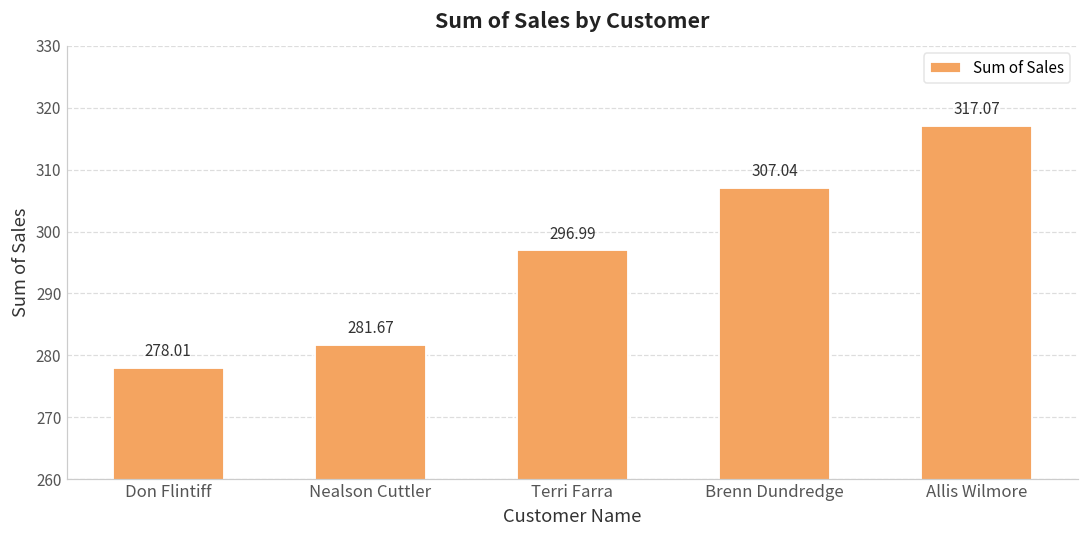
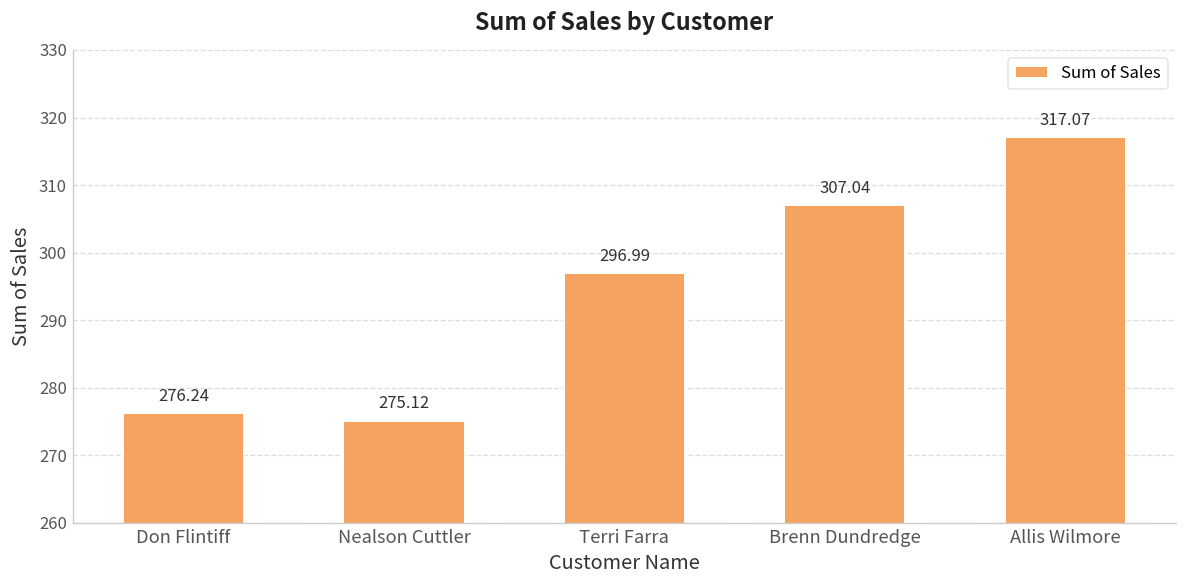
Don Flintiff: 278.01 -> 276.24
Nealson Cuttler: 281.67 -> 275.12
